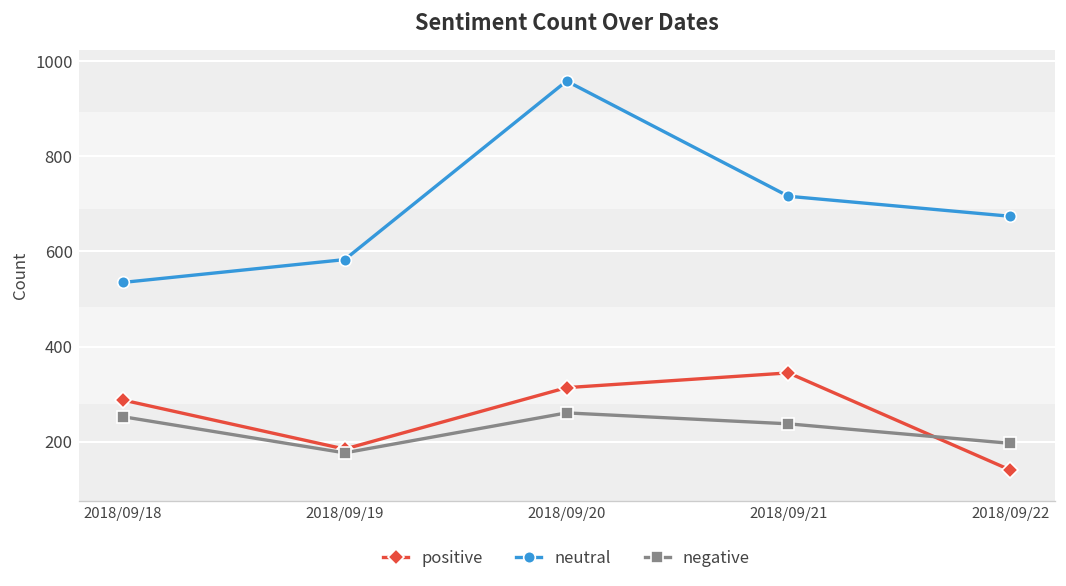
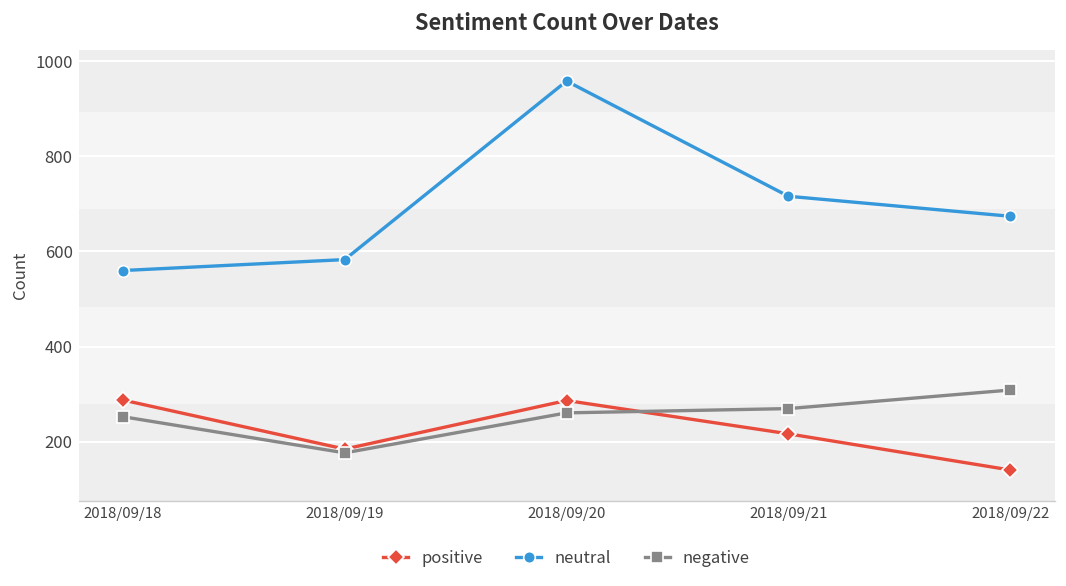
neutral, 2018/09/18: 540 -> 560
positive, 2018/09/20: 310 -> 290
positive, 2018/09/21: 350 -> 220
negative, 2018/09/21: 240 -> 270
negative, 2018/09/22: 200 -> 310
